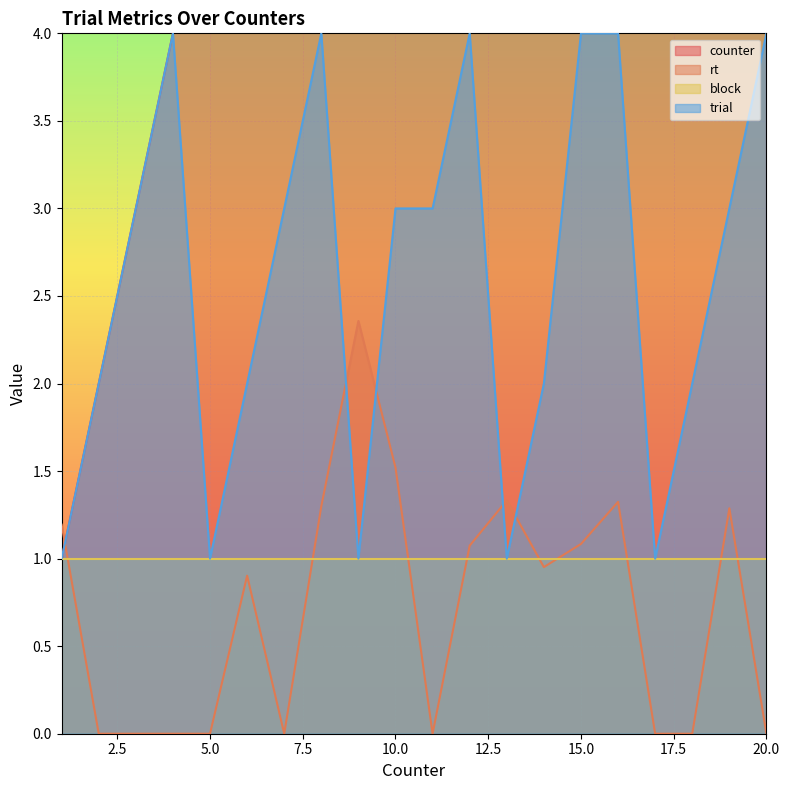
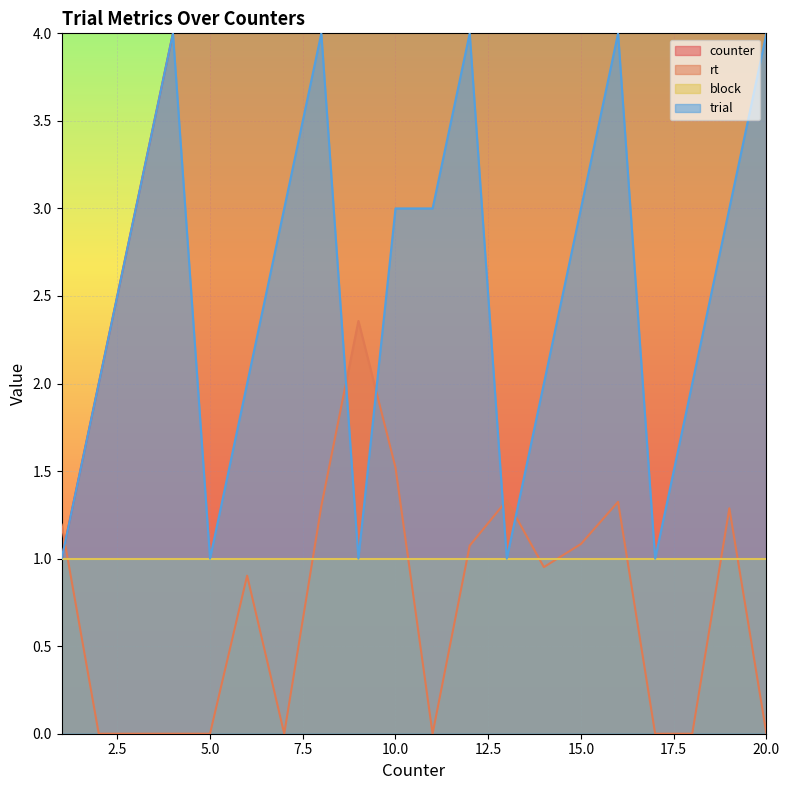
trial, 15.0: 4 -> 3
